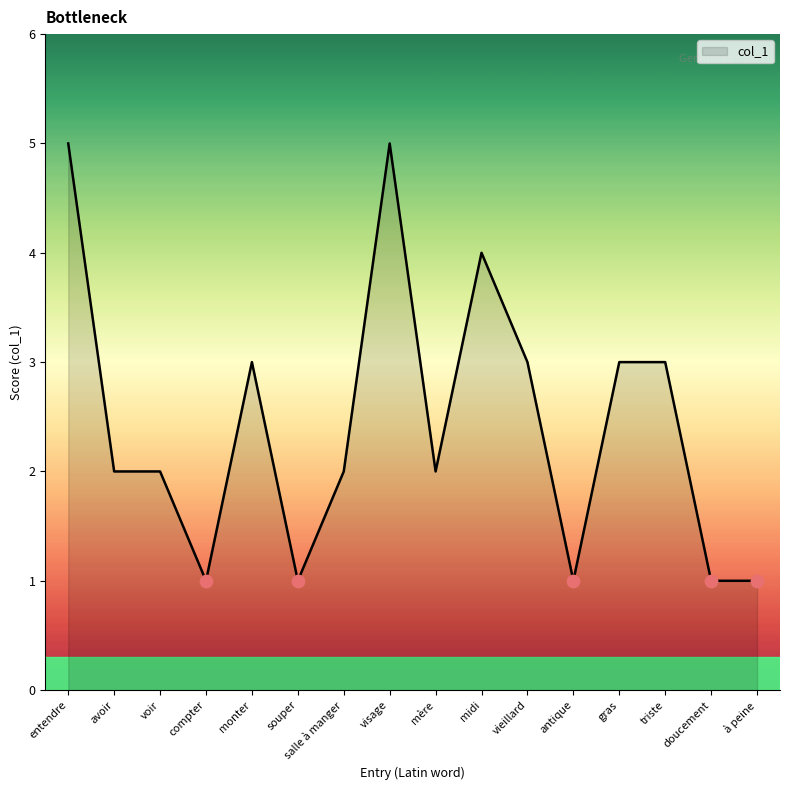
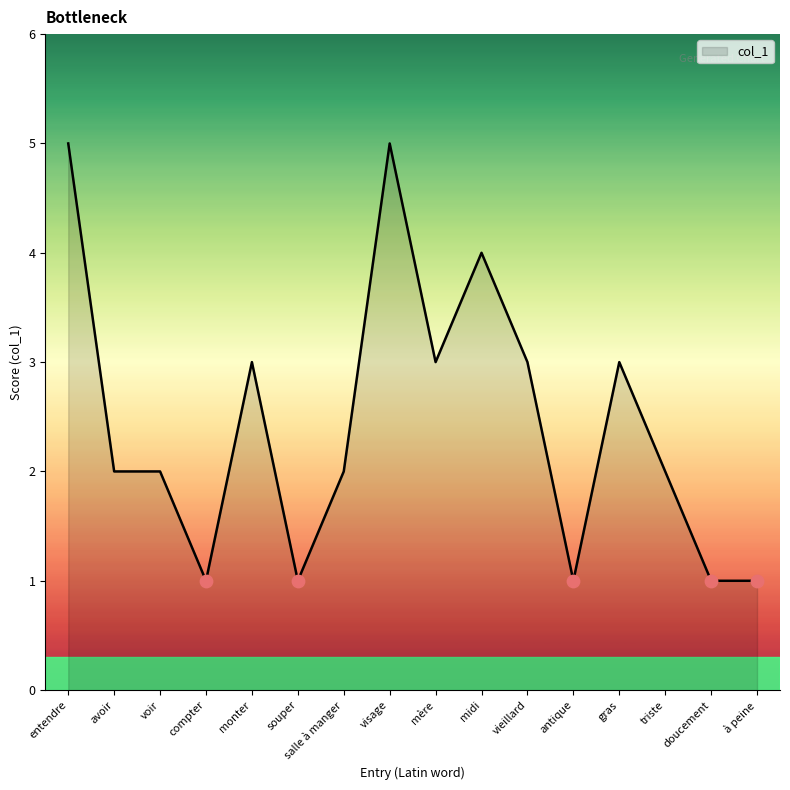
col_1, mère: 2 -> 3
col_1, triste: 3 -> 2
